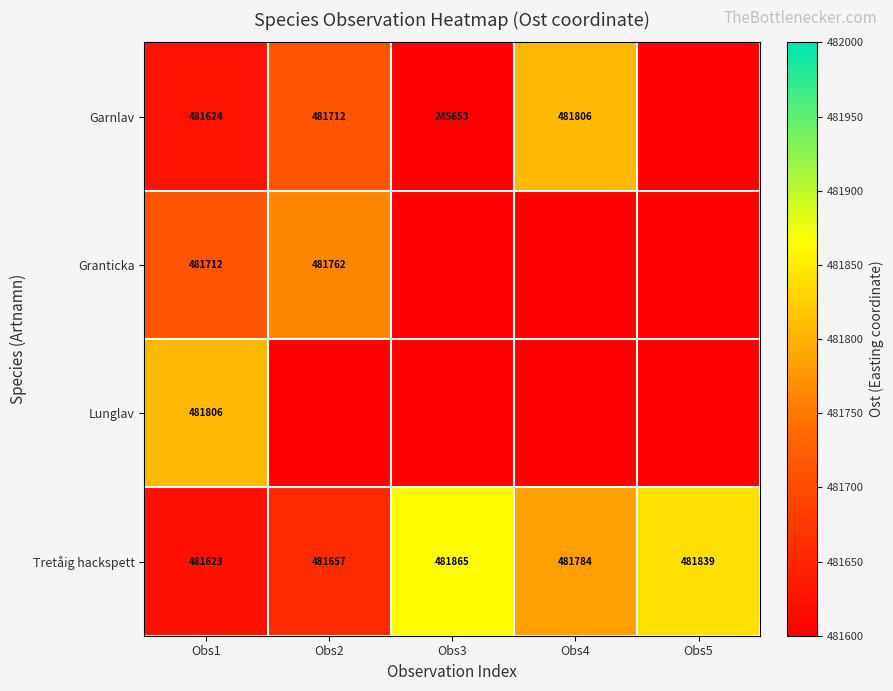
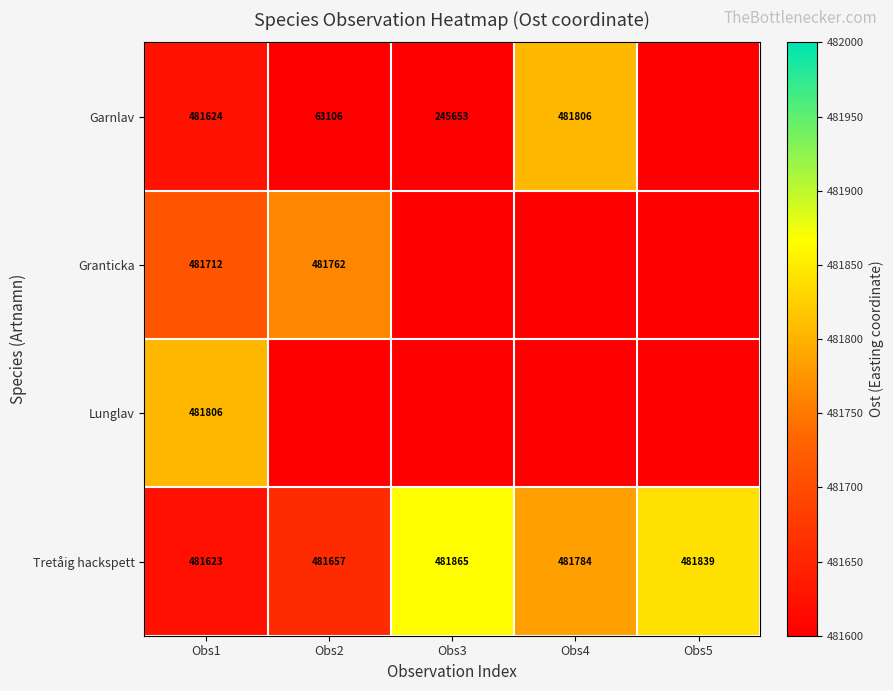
Garnlav, Obs2: 481712 -> 63106
